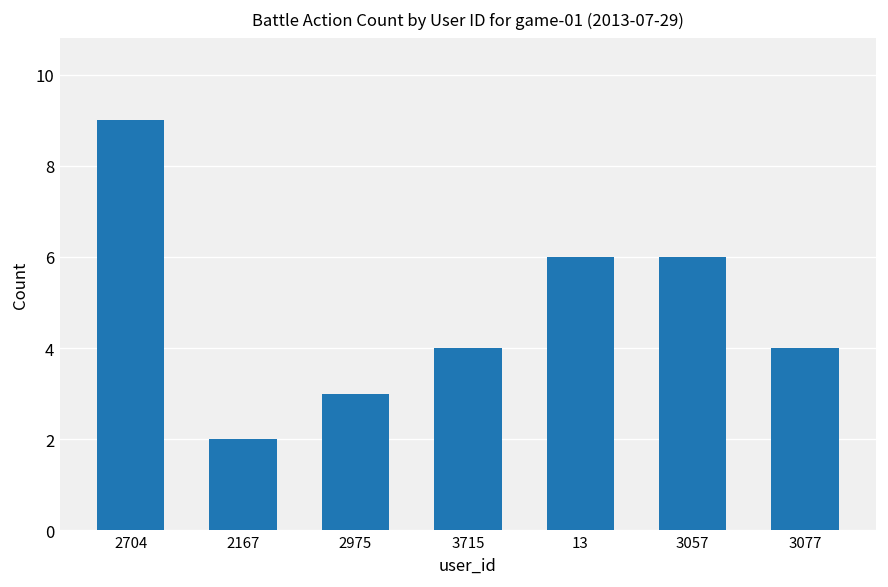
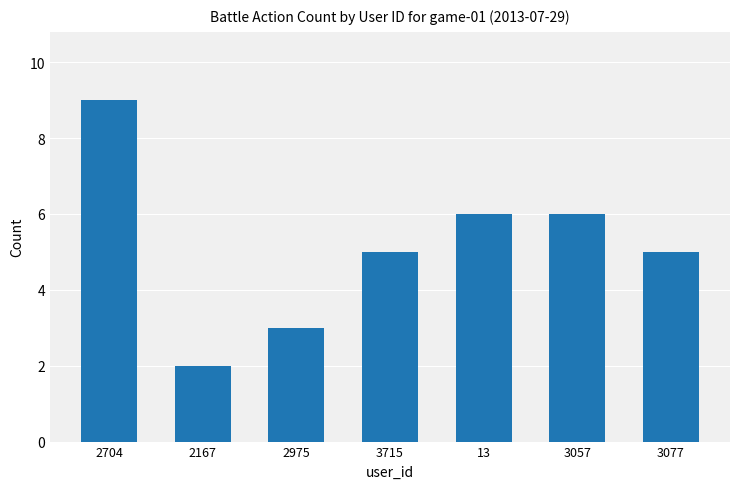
3715: 4 -> 5
3077: 4 -> 5
